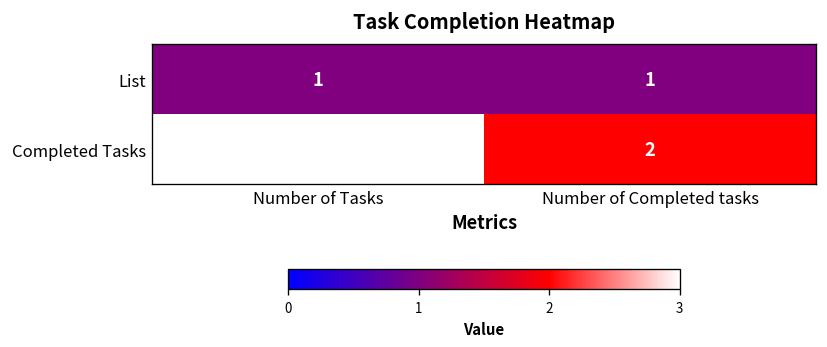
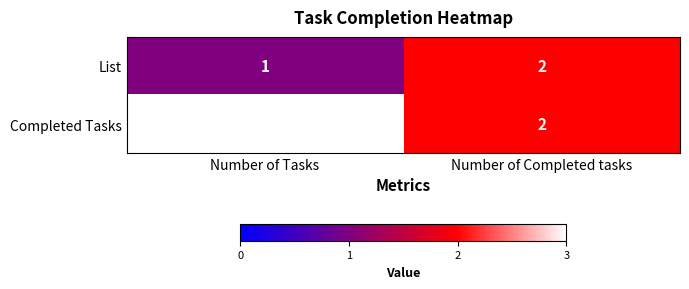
List, Number of Completed tasks: 1 -> 2
